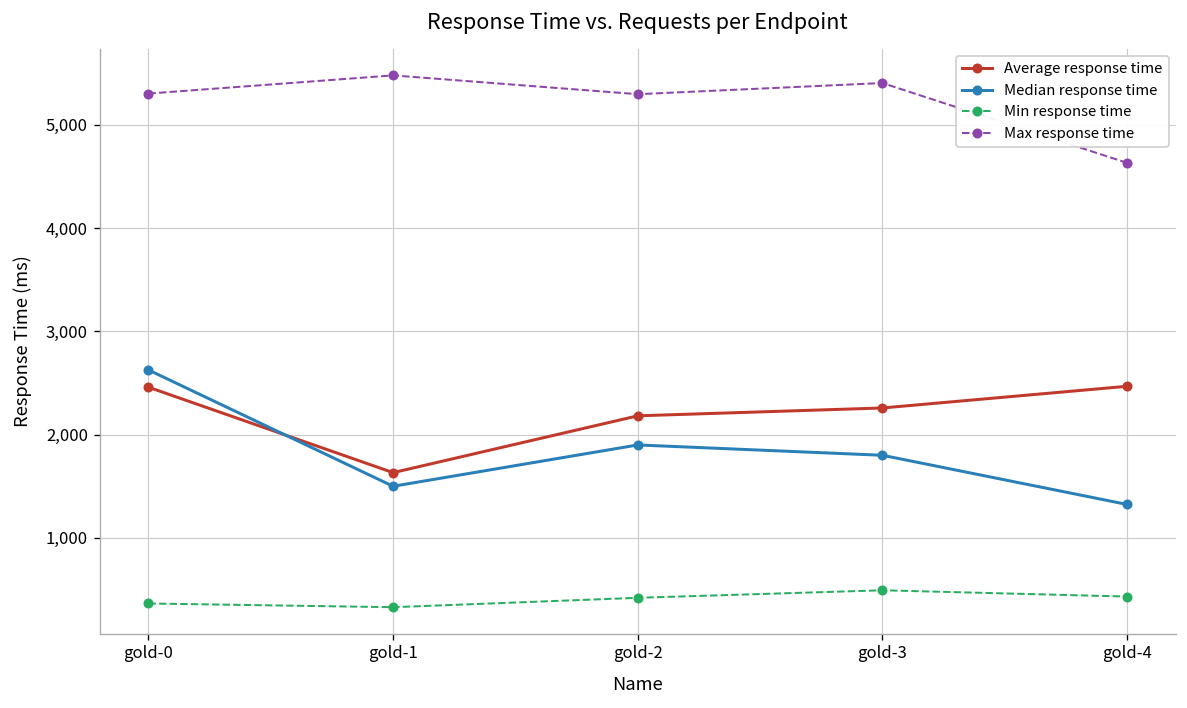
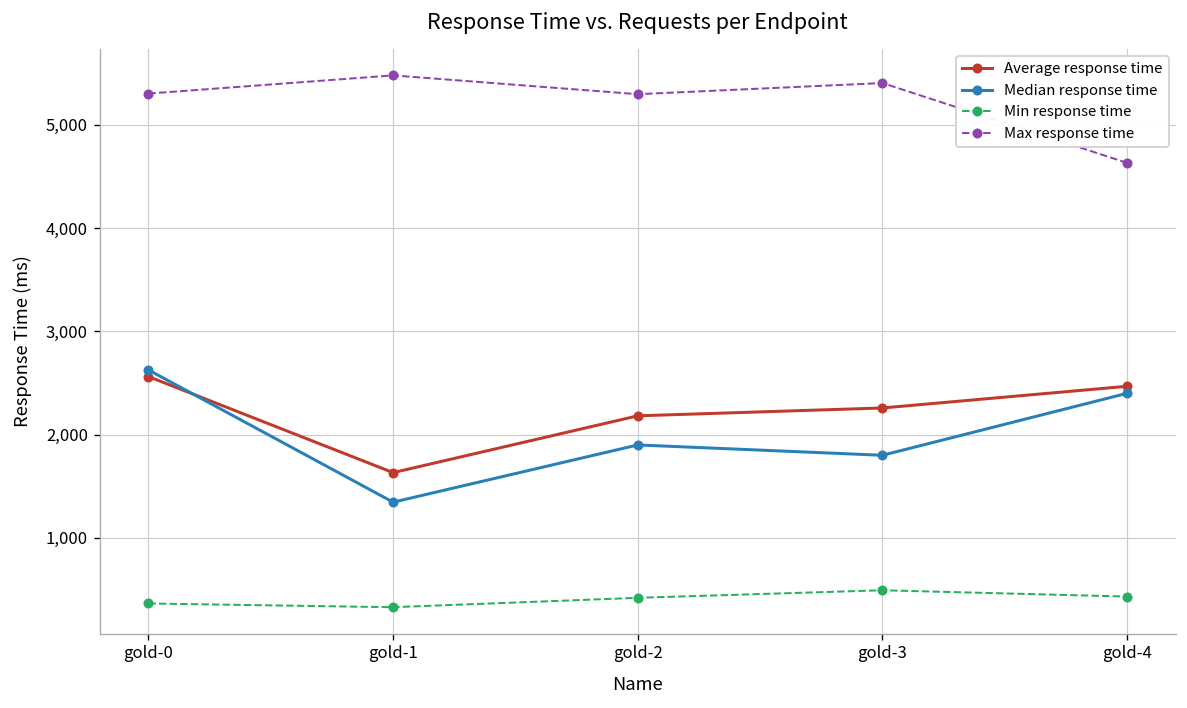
Average response time, gold-0: 2,500 -> 2,600
Median response time, gold-1: 1,500 -> 1,300
Median response time, gold-4: 1,300 -> 2,400
